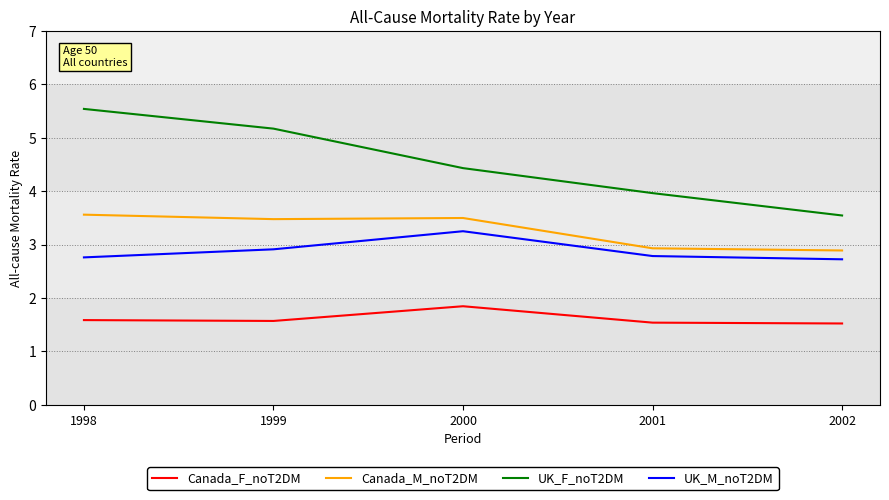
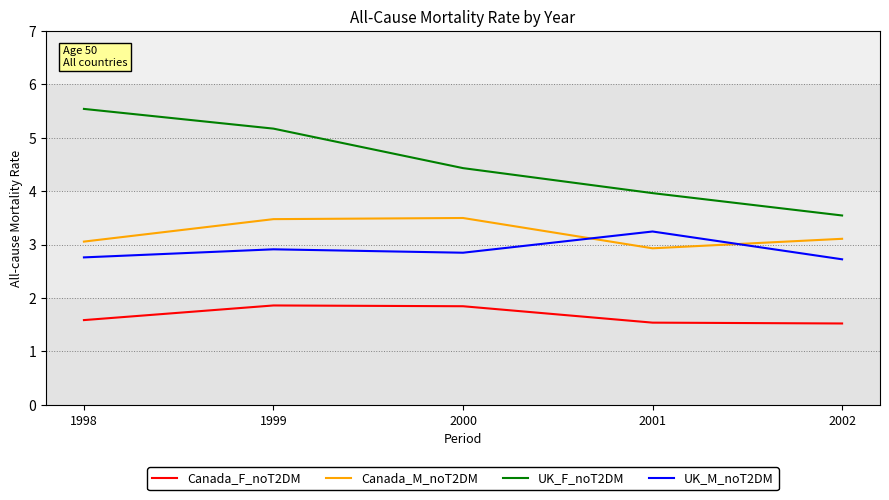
Canada_M_noT2DM, 1998: 3.6 -> 3.1
Canada_F_noT2DM, 1999: 1.6 -> 1.9
UK_M_noT2DM, 2000: 3.2 -> 2.8
UK_M_noT2DM, 2001: 2.8 -> 3.2
Canada_M_noT2DM, 2002: 2.9 -> 3.1
